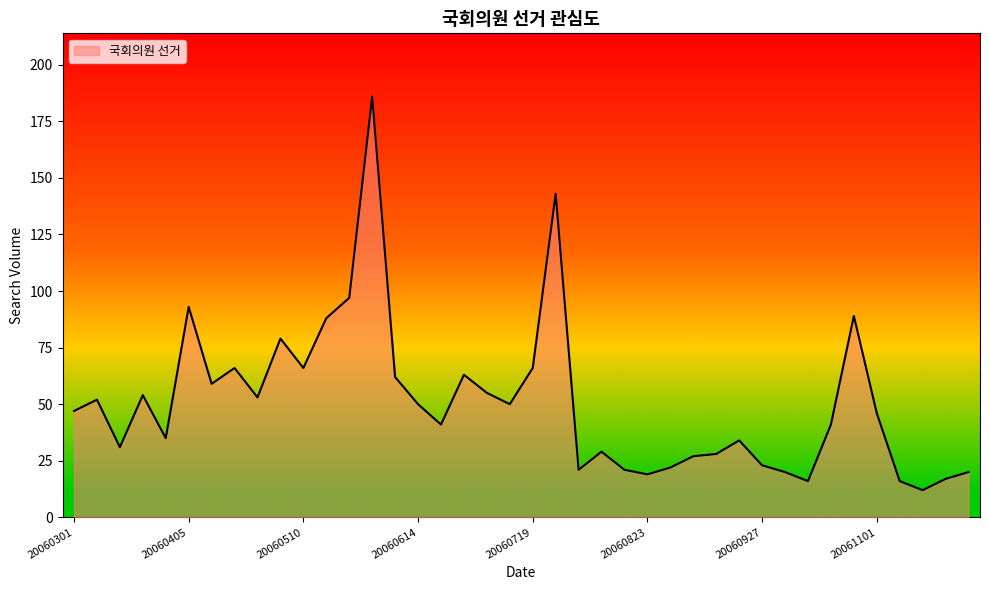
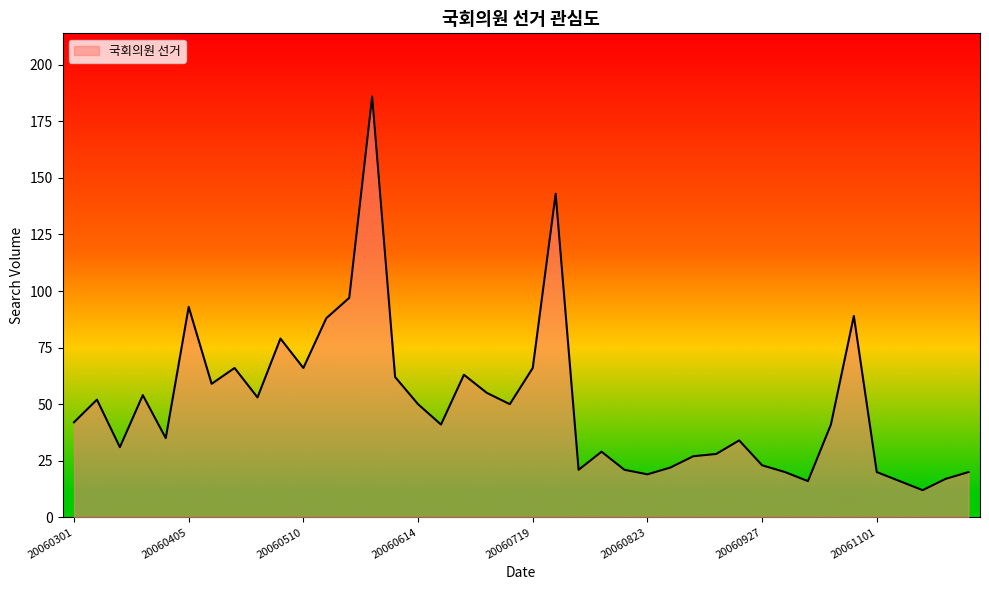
20060301: 47 -> 42
20061101: 46 -> 20
